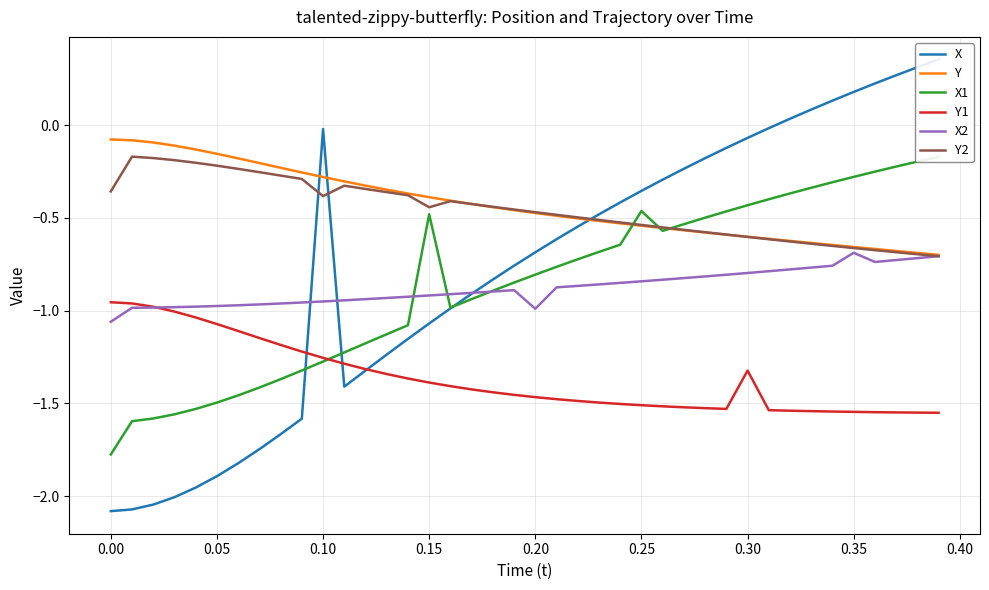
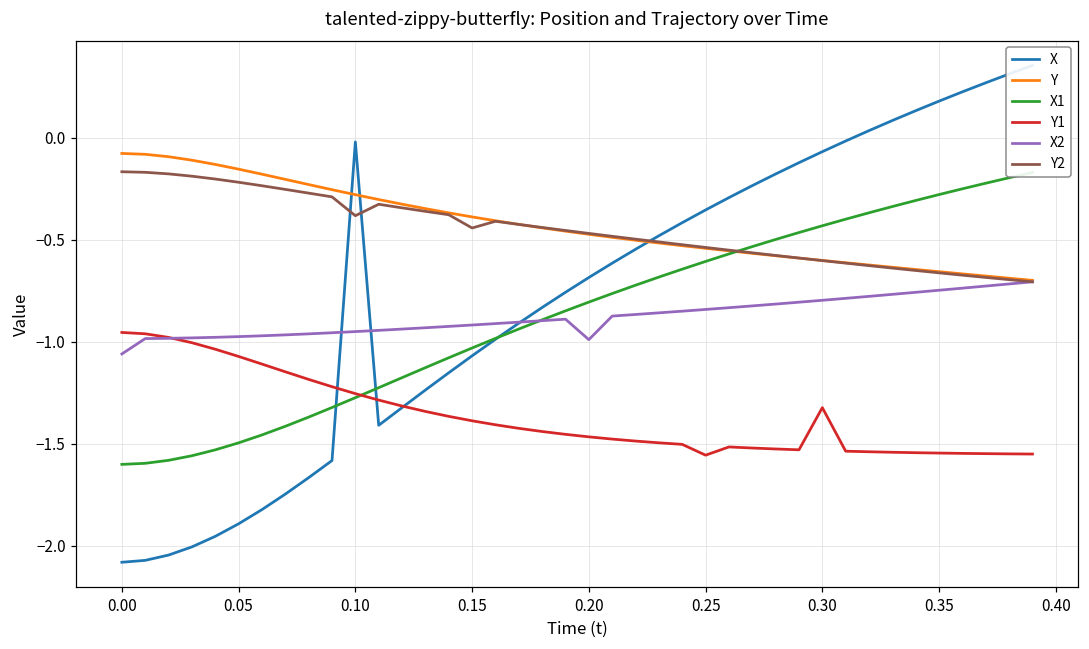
X1, 0.00: -1.78 -> -1.60
Y2, 0.00: -0.36 -> -0.17
X1, 0.15: -0.48 -> -1.03
X1, 0.25: -0.46 -> -0.61
Y1, 0.25: -1.51 -> -1.56
X2, 0.35: -0.69 -> -0.75
